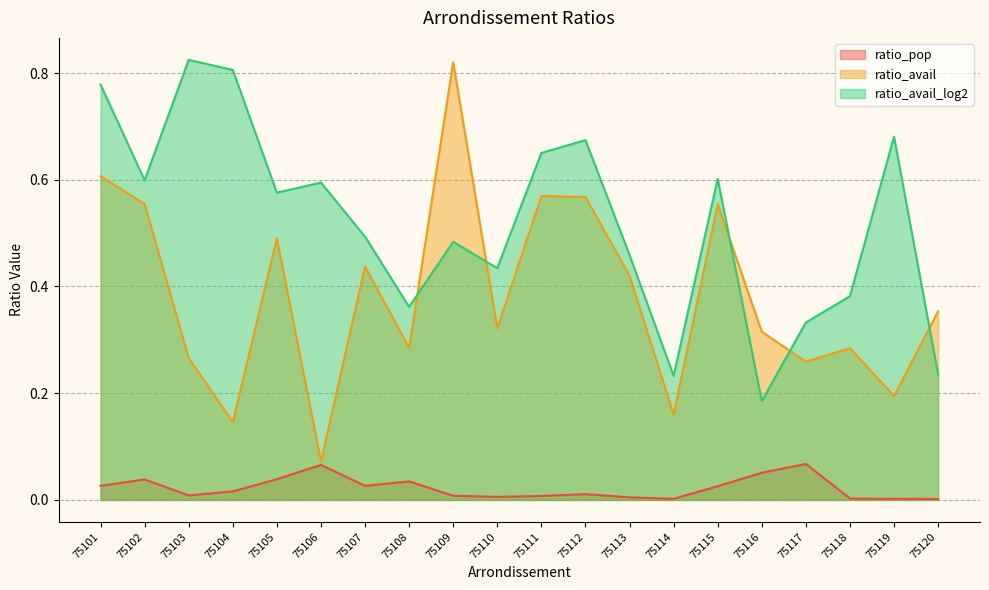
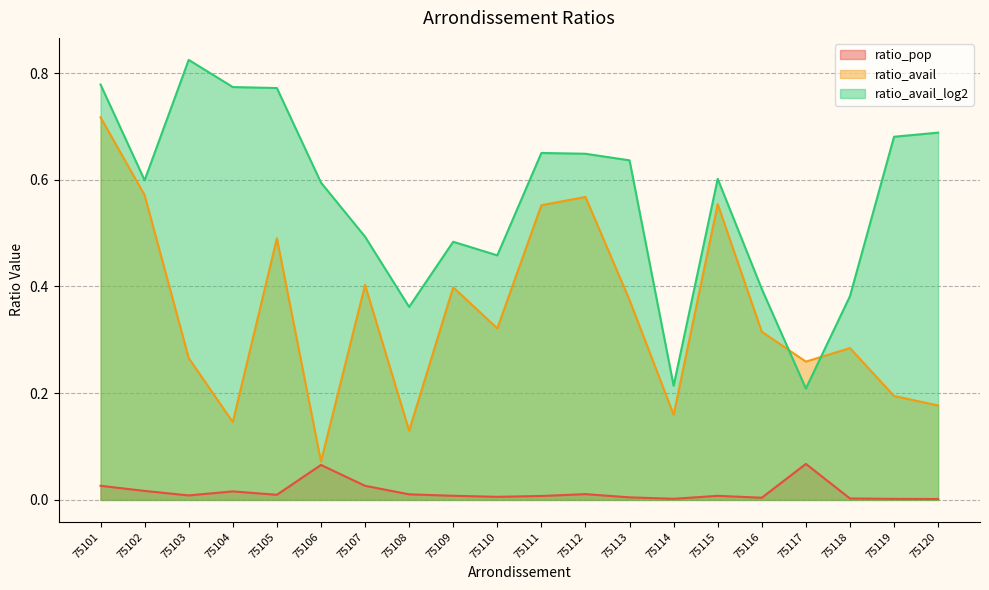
ratio_avail, 75101: 0.61 -> 0.72
ratio_pop, 75102: 0.04 -> 0.02
ratio_avail, 75102: 0.55 -> 0.57
ratio_avail_log2, 75104: 0.81 -> 0.77
ratio_pop, 75105: 0.04 -> 0.01
ratio_avail_log2, 75105: 0.58 -> 0.77
ratio_avail, 75107: 0.44 -> 0.40
ratio_pop, 75108: 0.03 -> 0.01
ratio_avail, 75108: 0.28 -> 0.13
ratio_avail, 75109: 0.82 -> 0.40
ratio_avail_log2, 75110: 0.43 -> 0.46
ratio_avail, 75111: 0.57 -> 0.55
ratio_avail_log2, 75112: 0.67 -> 0.65
ratio_avail, 75113: 0.42 -> 0.37
ratio_avail_log2, 75113: 0.46 -> 0.64
ratio_avail_log2, 75114: 0.23 -> 0.21
ratio_pop, 75115: 0.03 -> 0.01
ratio_pop, 75116: 0.05 -> 0.00
ratio_avail_log2, 75116: 0.19 -> 0.40
ratio_avail_log2, 75117: 0.33 -> 0.21
ratio_avail, 75120: 0.35 -> 0.18
ratio_avail_log2, 75120: 0.24 -> 0.69
